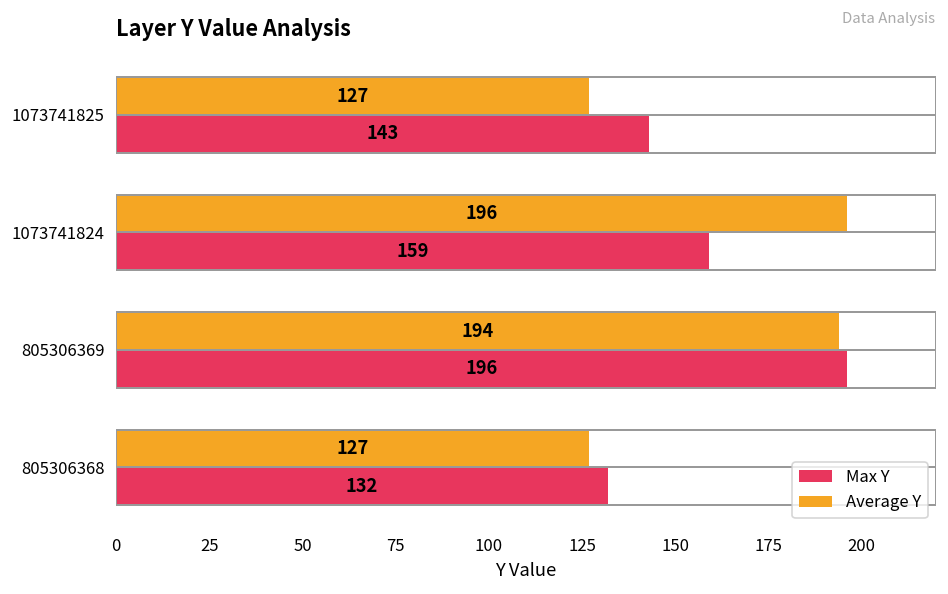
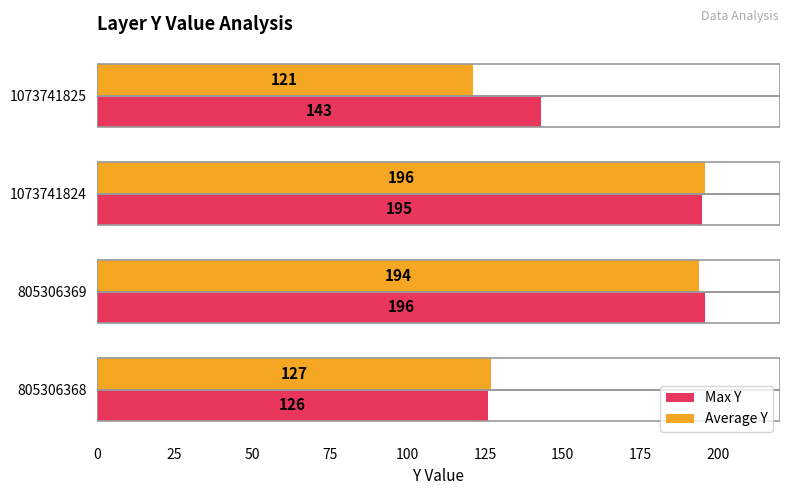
Average Y, 1073741825: 127 -> 121
Max Y, 1073741824: 159 -> 195
Max Y, 805306368: 132 -> 126
